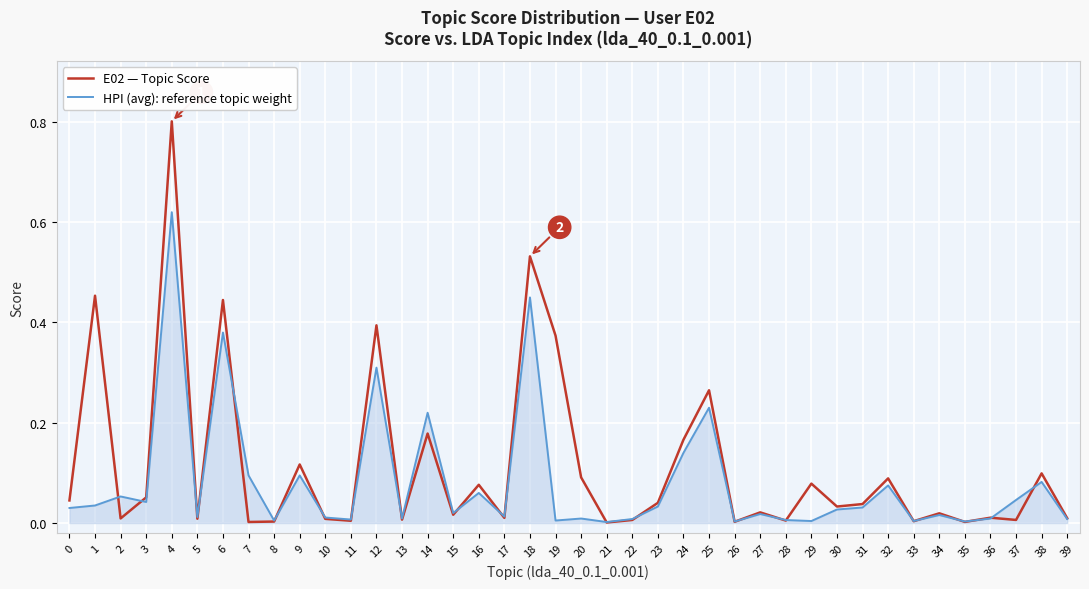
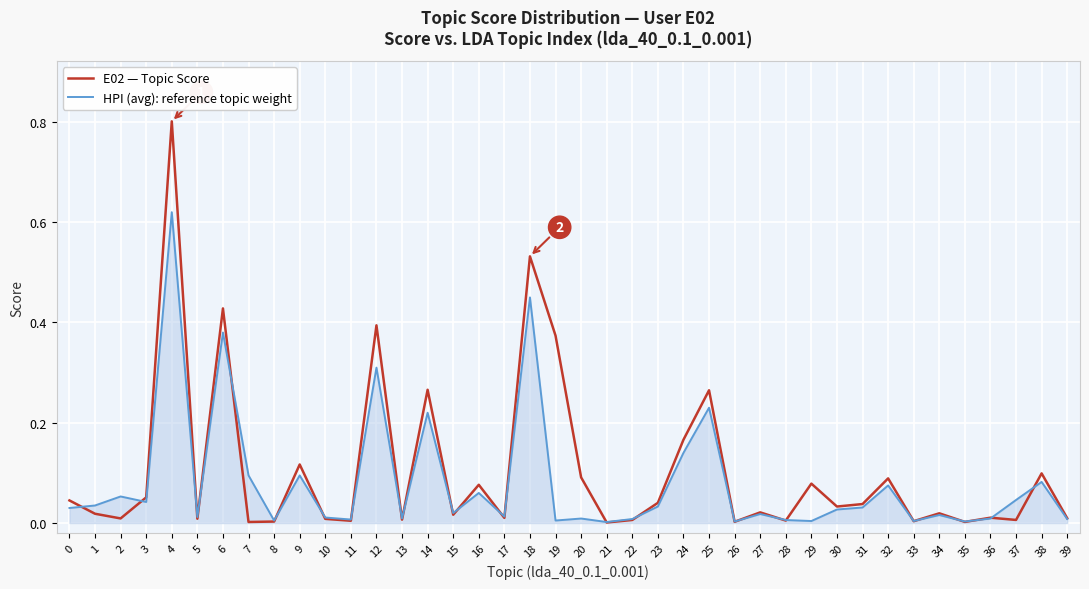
E02 — Topic Score, 1: 0.45 -> 0.02
E02 — Topic Score, 6: 0.44 -> 0.43
E02 — Topic Score, 14: 0.18 -> 0.27
